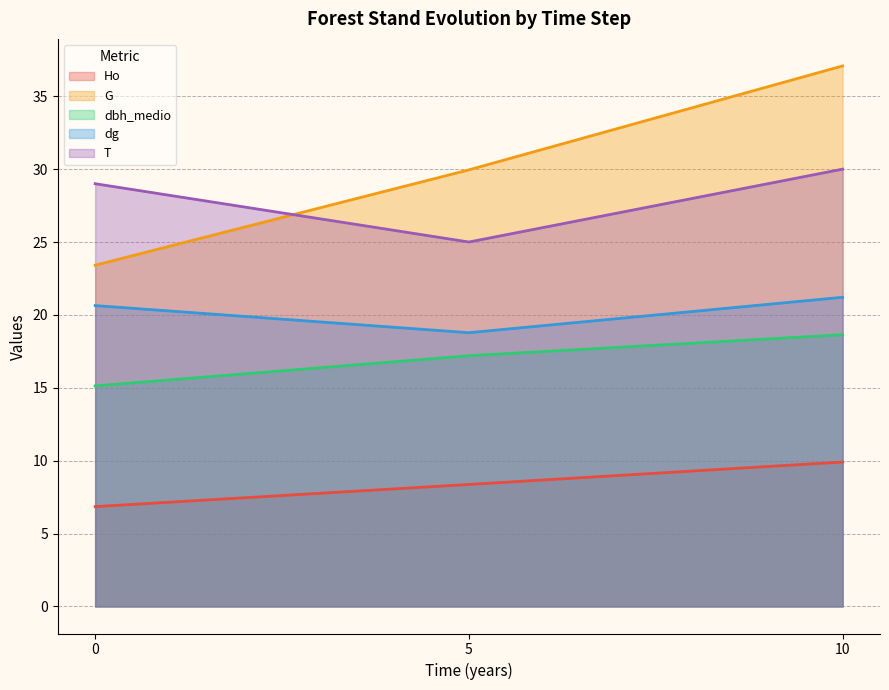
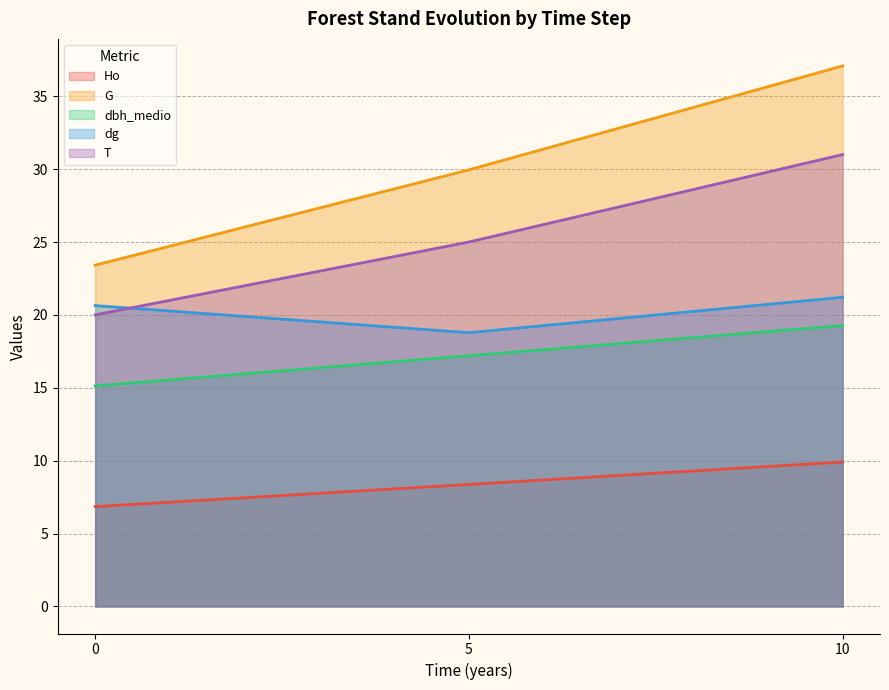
T, 0: 29 -> 20
dbh_medio, 10: 18.6 -> 19.3
T, 10: 30 -> 31
